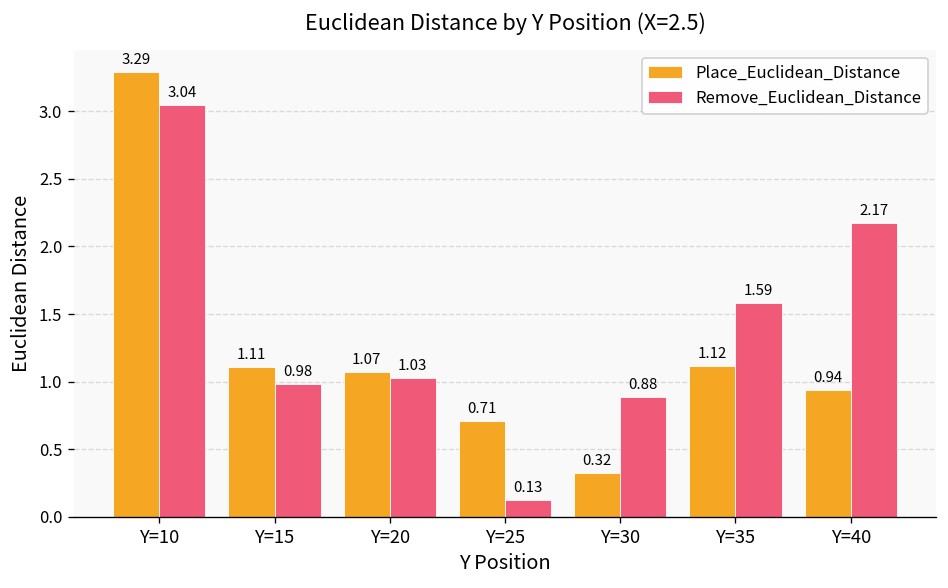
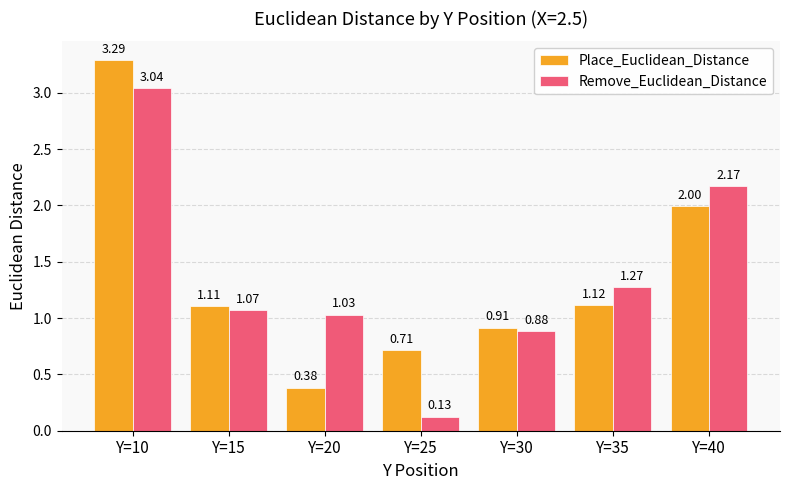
Remove_Euclidean_Distance, Y=15: 0.98 -> 1.07
Place_Euclidean_Distance, Y=20: 1.07 -> 0.38
Place_Euclidean_Distance, Y=30: 0.32 -> 0.91
Remove_Euclidean_Distance, Y=35: 1.59 -> 1.27
Place_Euclidean_Distance, Y=40: 0.94 -> 2.00
